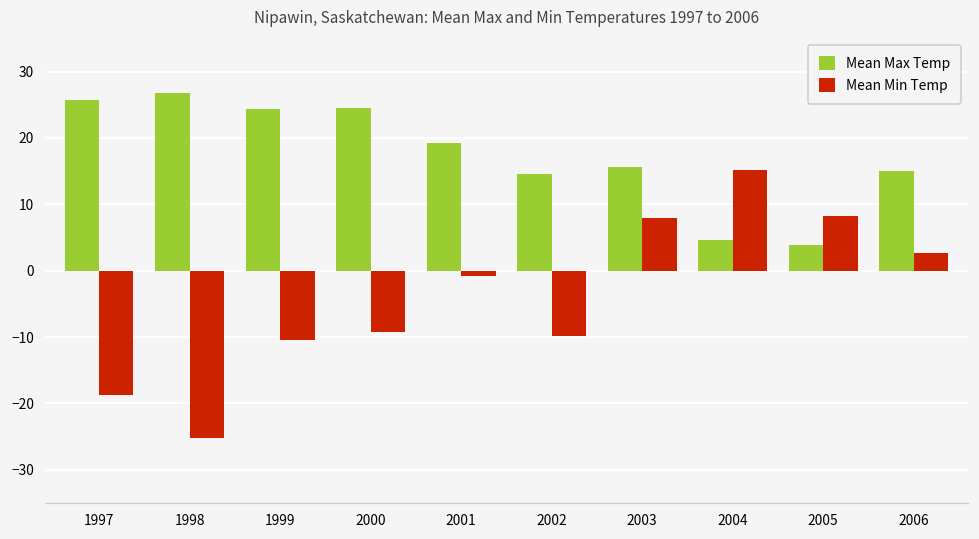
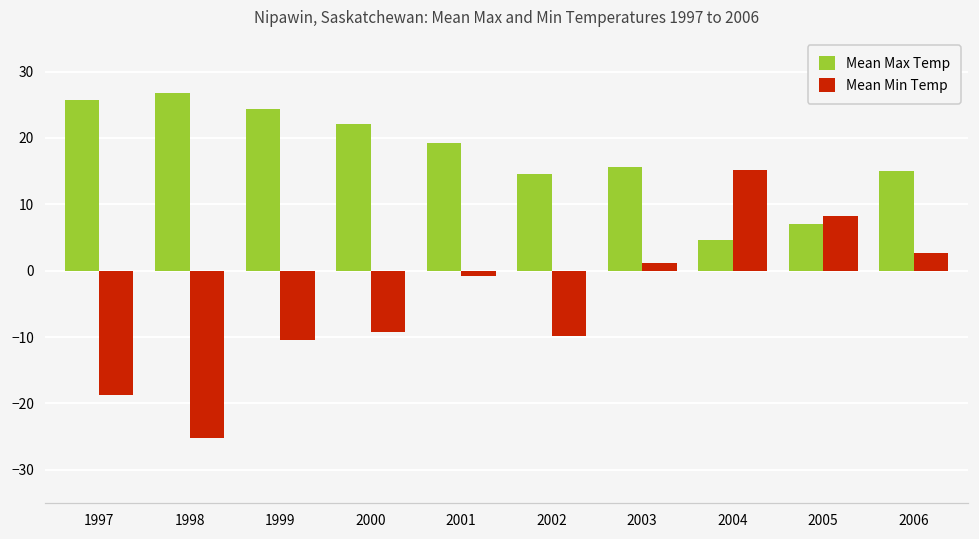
Mean Max Temp, 2000: 25 -> 22
Mean Min Temp, 2003: 8 -> 1
Mean Max Temp, 2005: 4 -> 7
